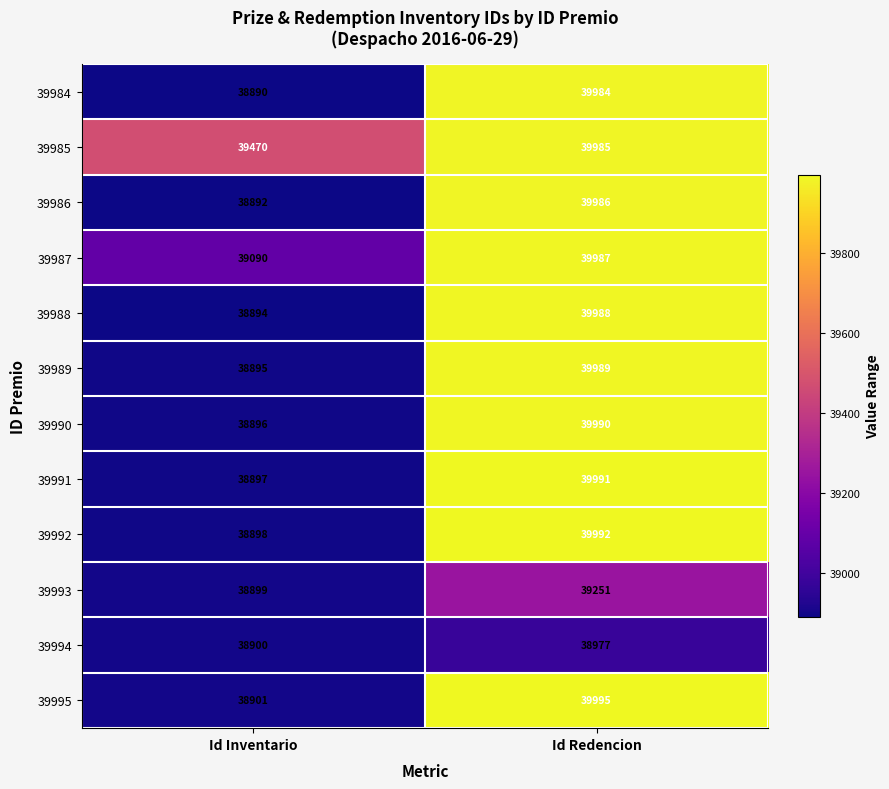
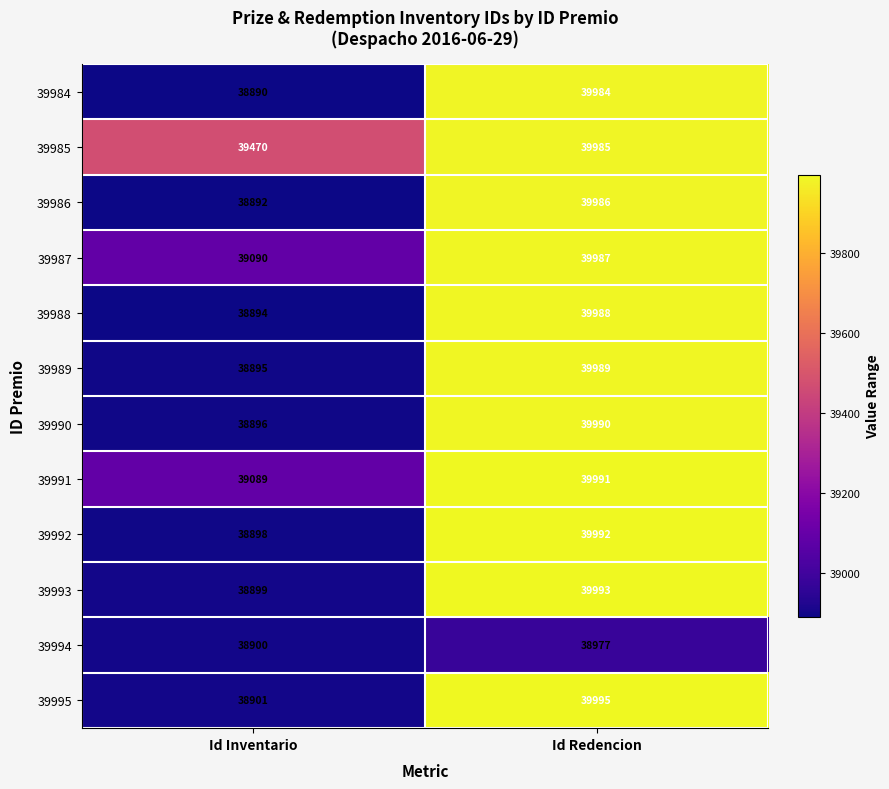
39991, Id Inventario: 38897 -> 39089
39993, Id Redencion: 39251 -> 39993
